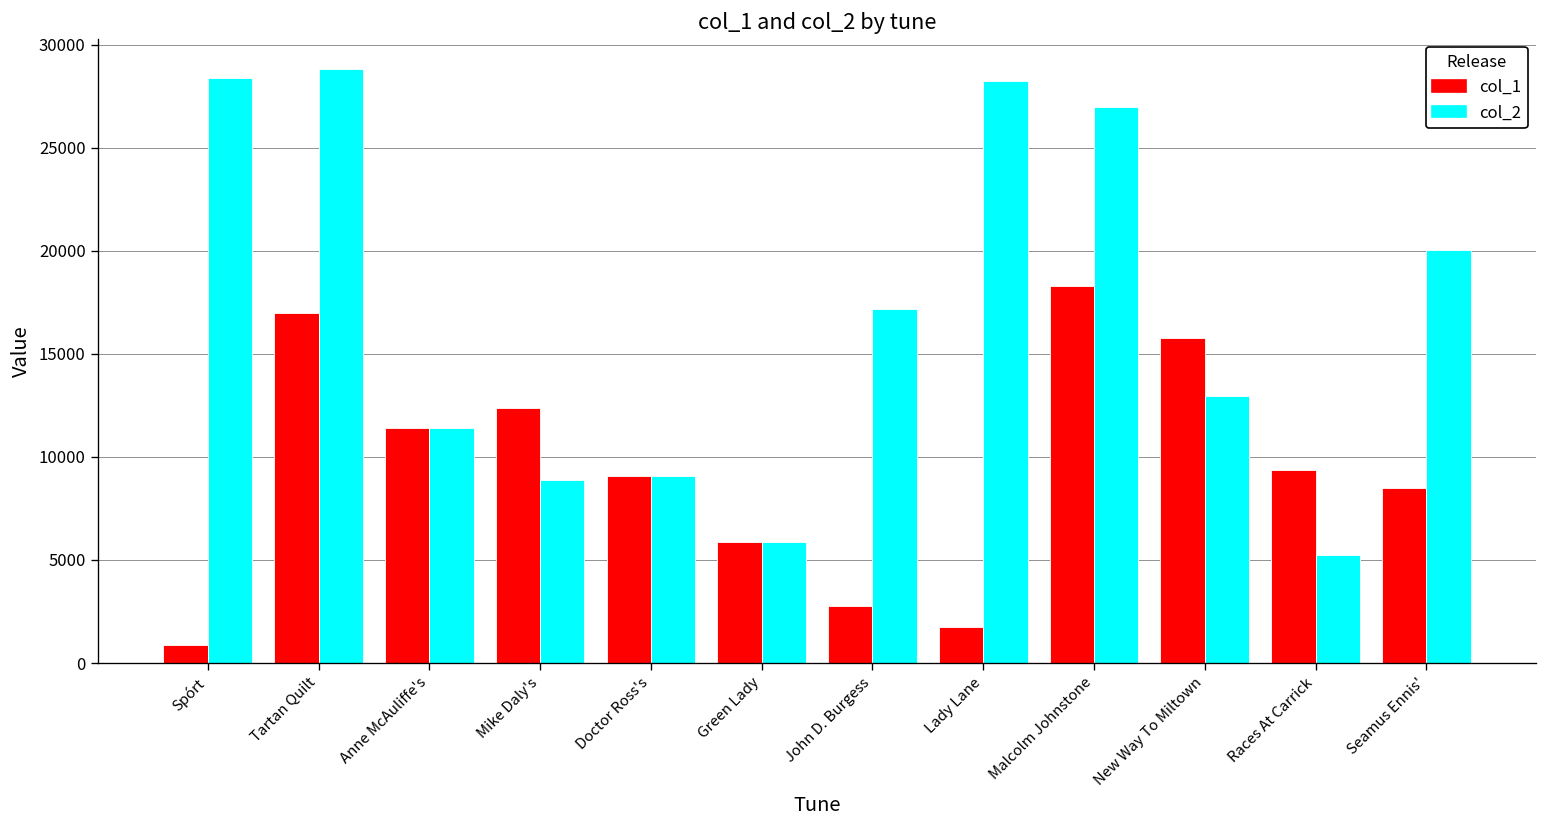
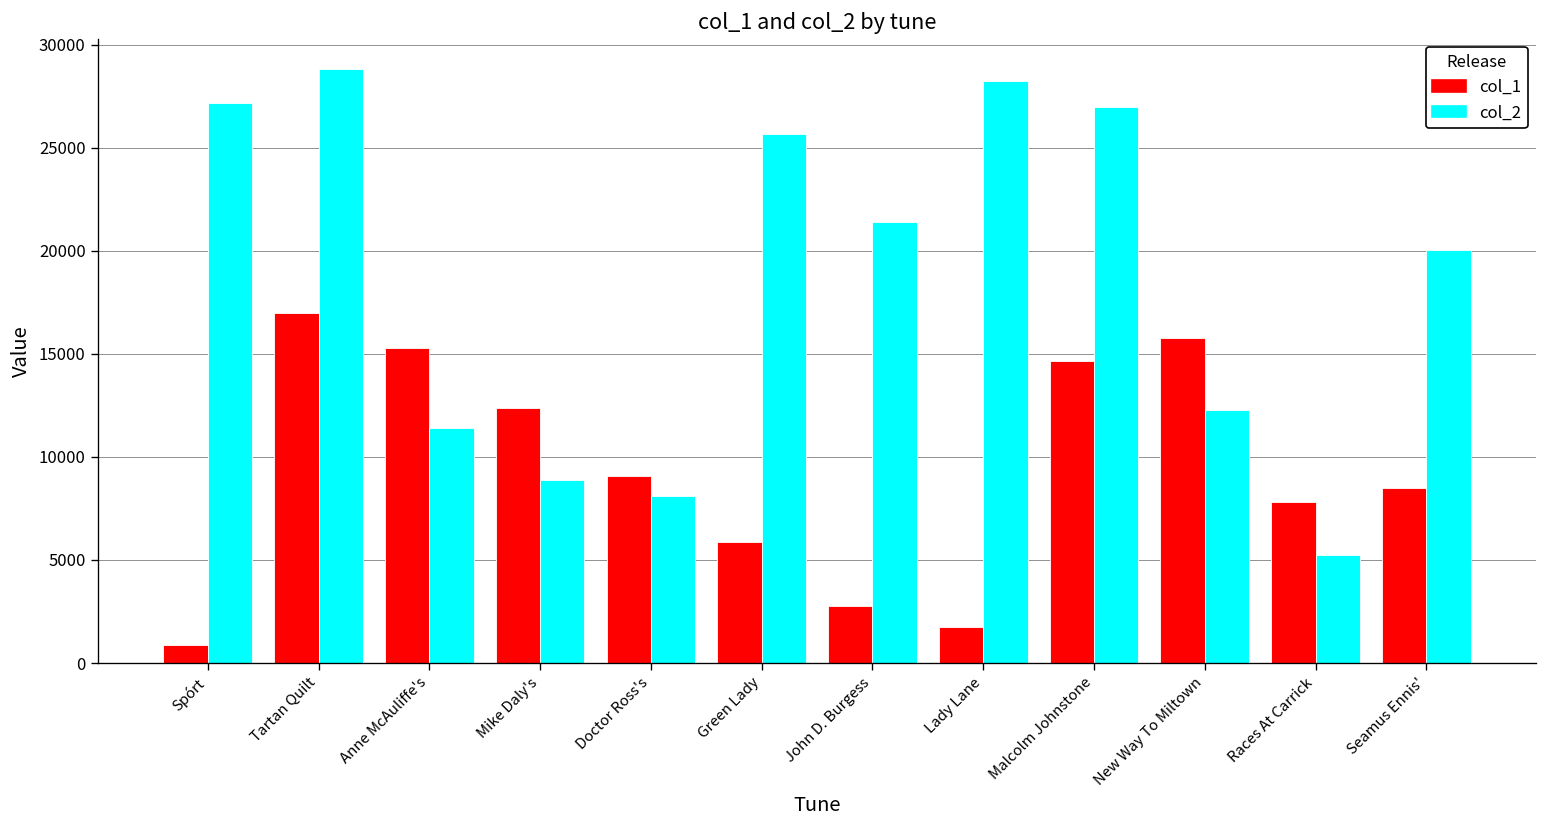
col_2, Spórt: 28400 -> 27200
col_1, Anne McAuliffe's: 11400 -> 15300
col_2, Doctor Ross's: 9100 -> 8100
col_2, Green Lady: 5900 -> 25700
col_2, John D. Burgess: 17200 -> 21400
col_1, Malcolm Johnstone: 18300 -> 14600
col_2, New Way To Miltown: 12900 -> 12300
col_1, Races At Carrick: 9400 -> 7800
